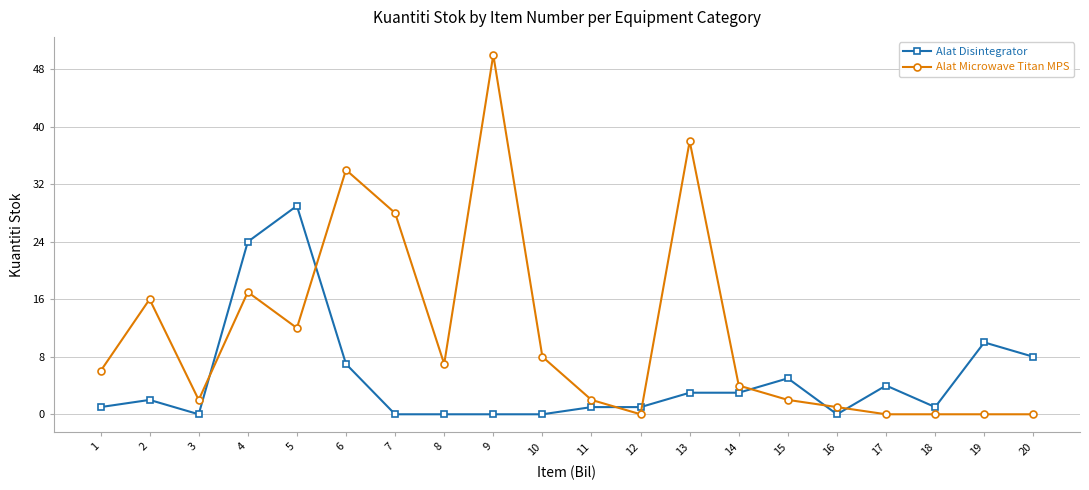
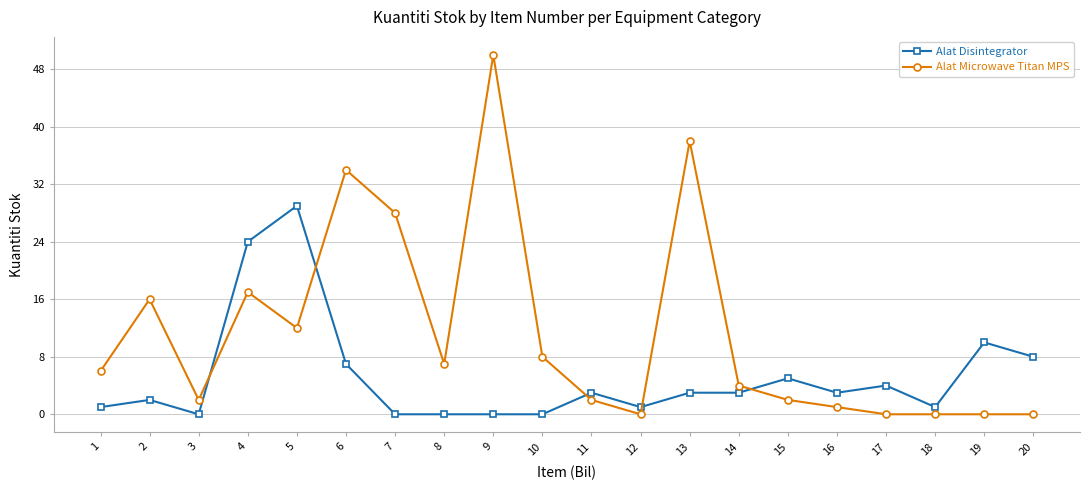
Alat Disintegrator, 11: 1 -> 3
Alat Disintegrator, 16: 0 -> 3
